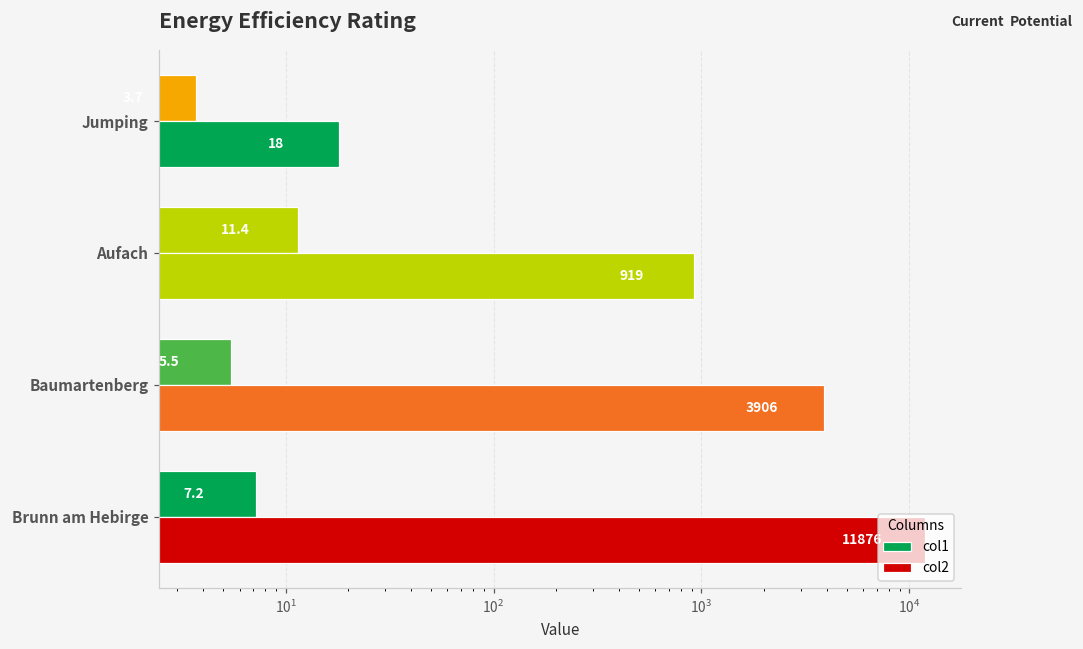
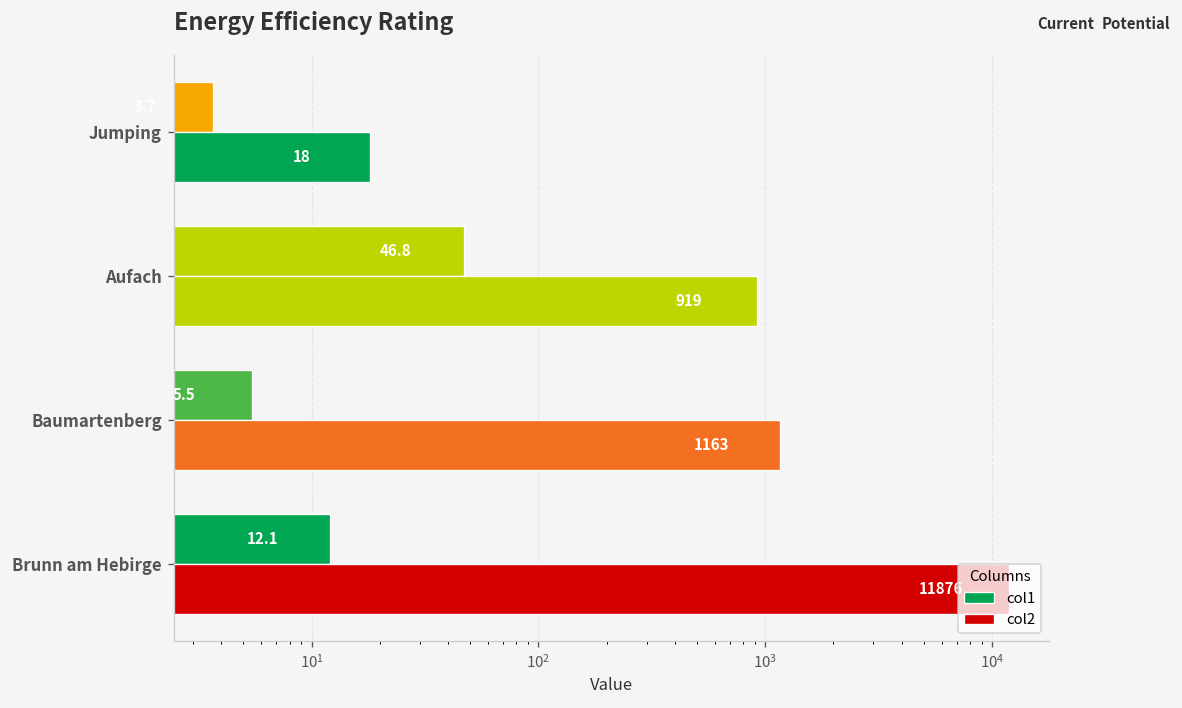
col1, Aufach: 11.4 -> 46.8
col2, Baumartenberg: 3906 -> 1163
col1, Brunn am Hebirge: 7.2 -> 12.1
